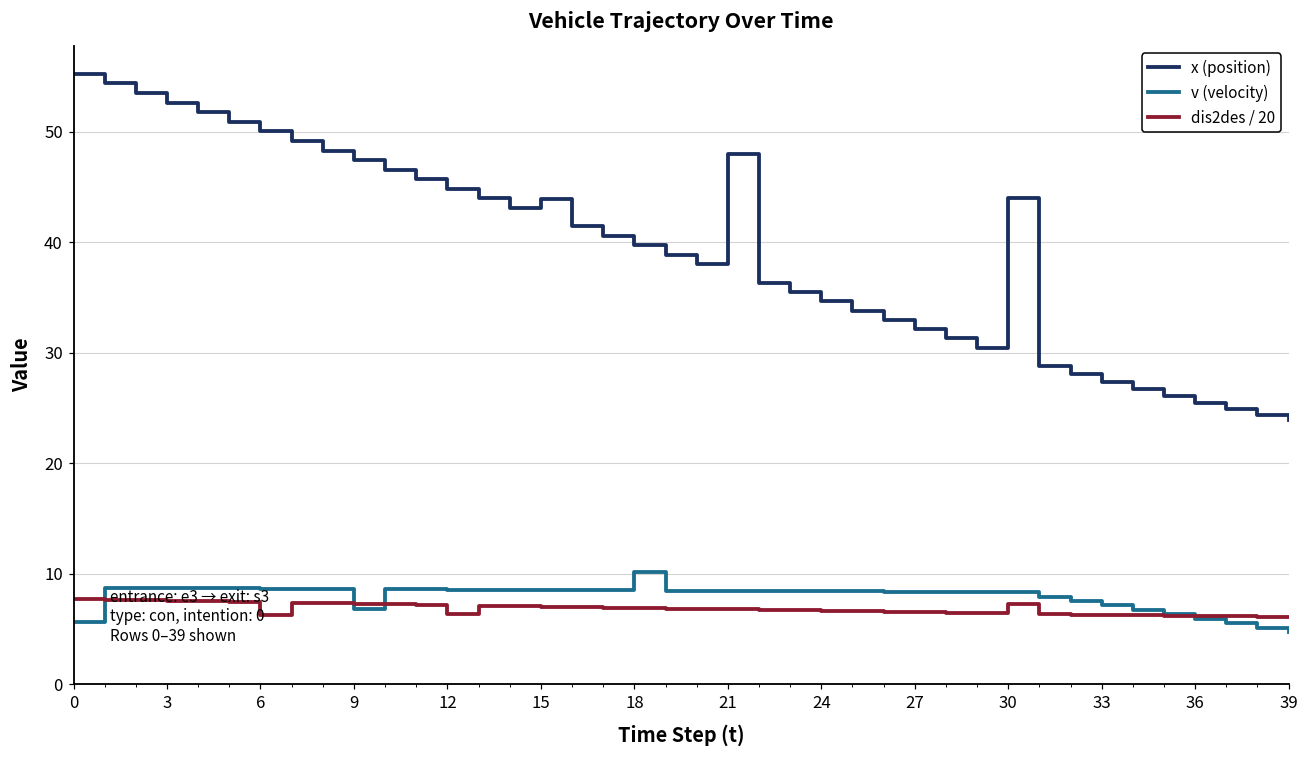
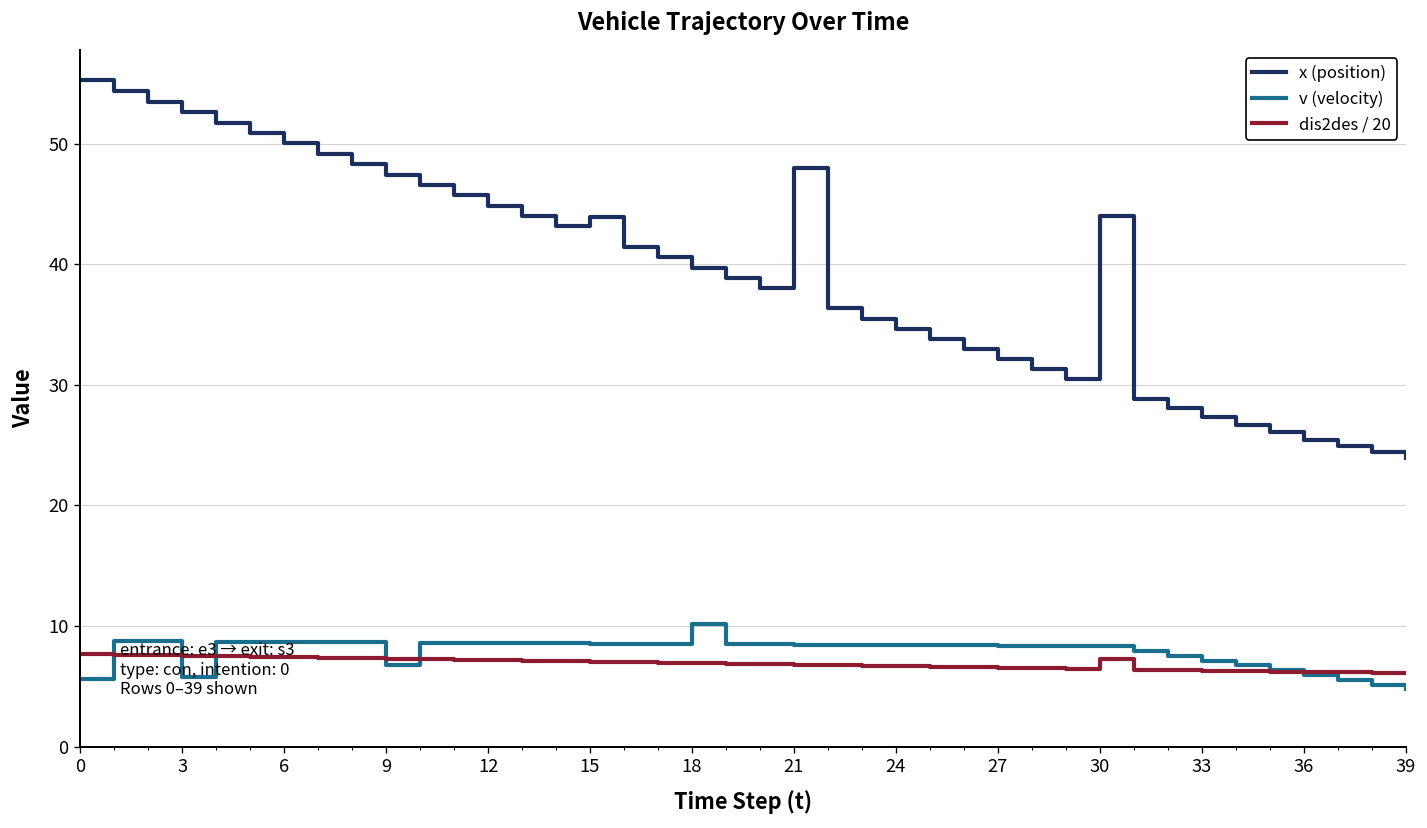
v (velocity), 3: 8.7 -> 5.8
dis2des / 20, 6: 6.3 -> 7.4
dis2des / 20, 12: 6.3 -> 7.2
